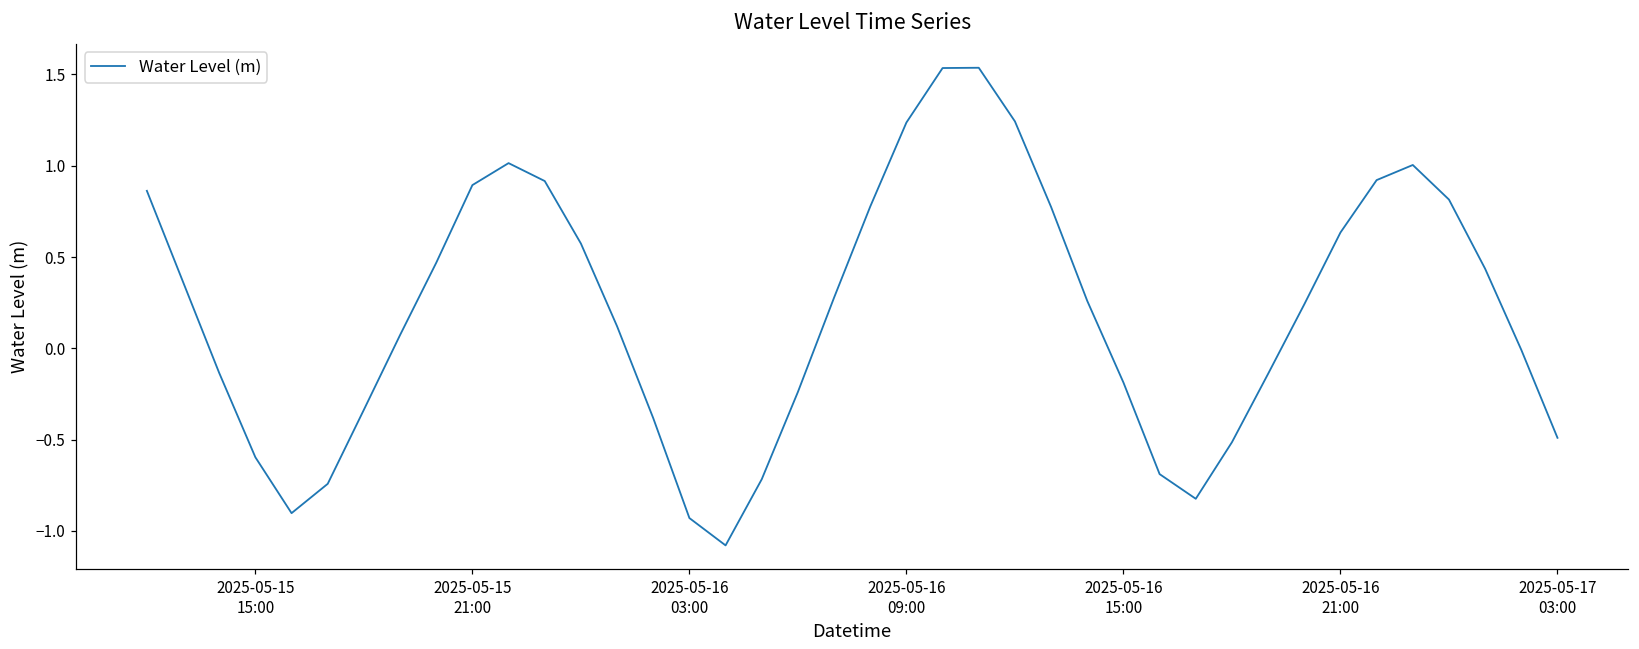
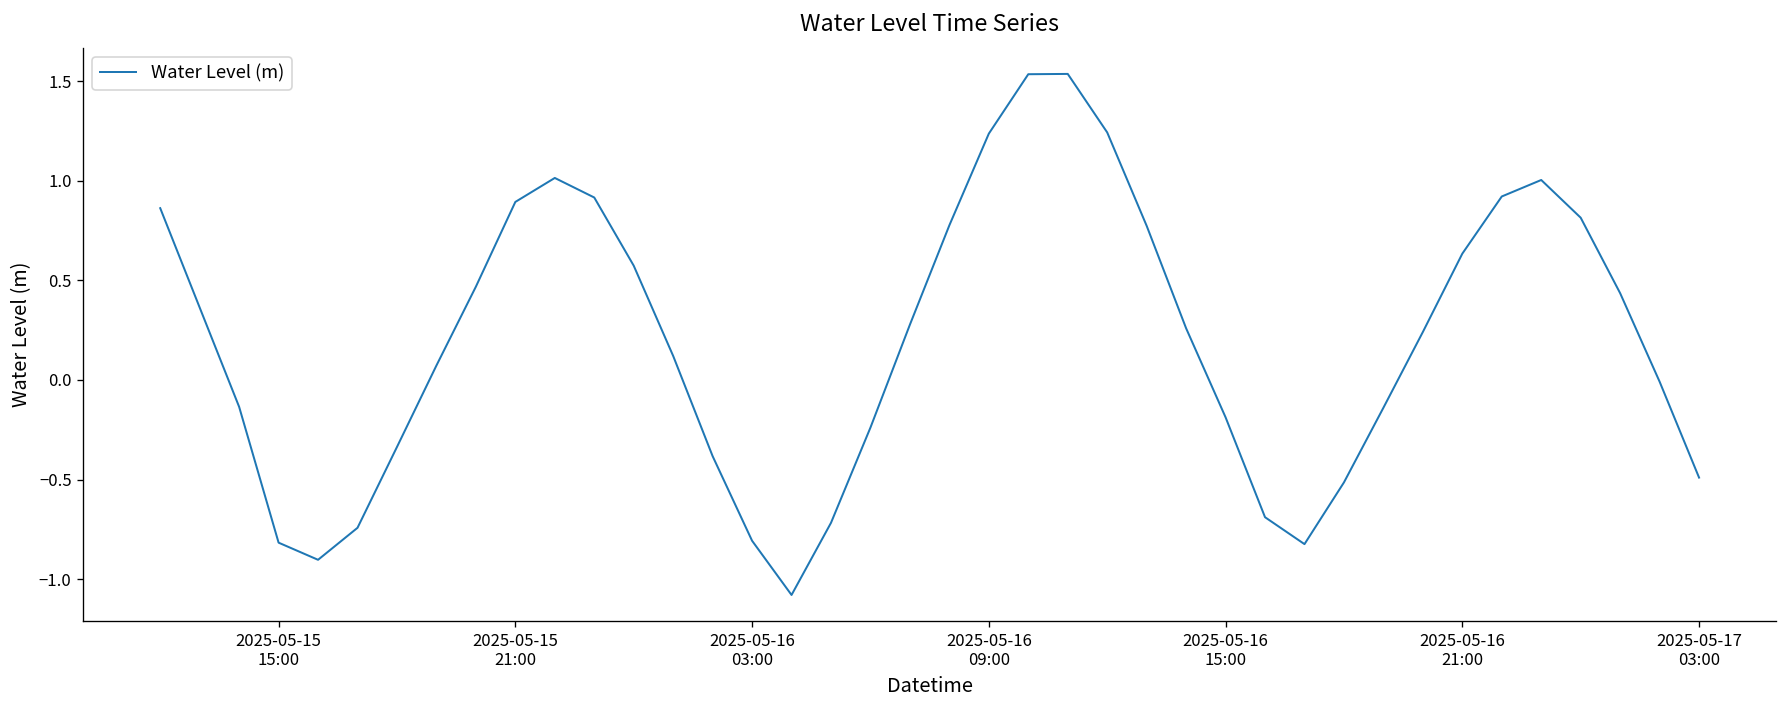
2025-05-15 15:00: -0.60 -> -0.82
2025-05-16 03:00: -0.93 -> -0.81
